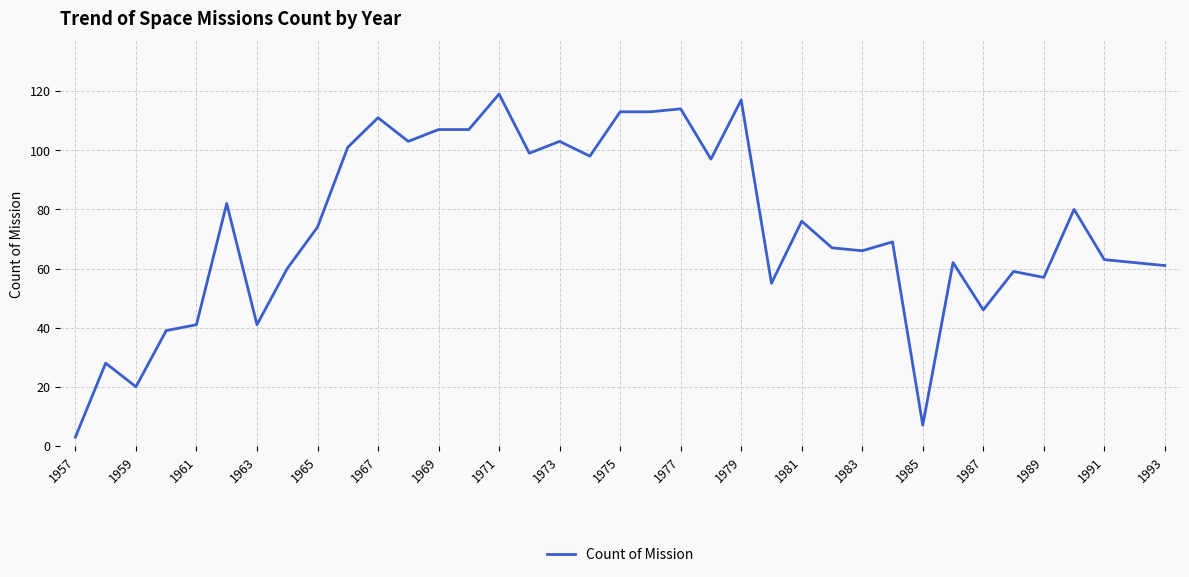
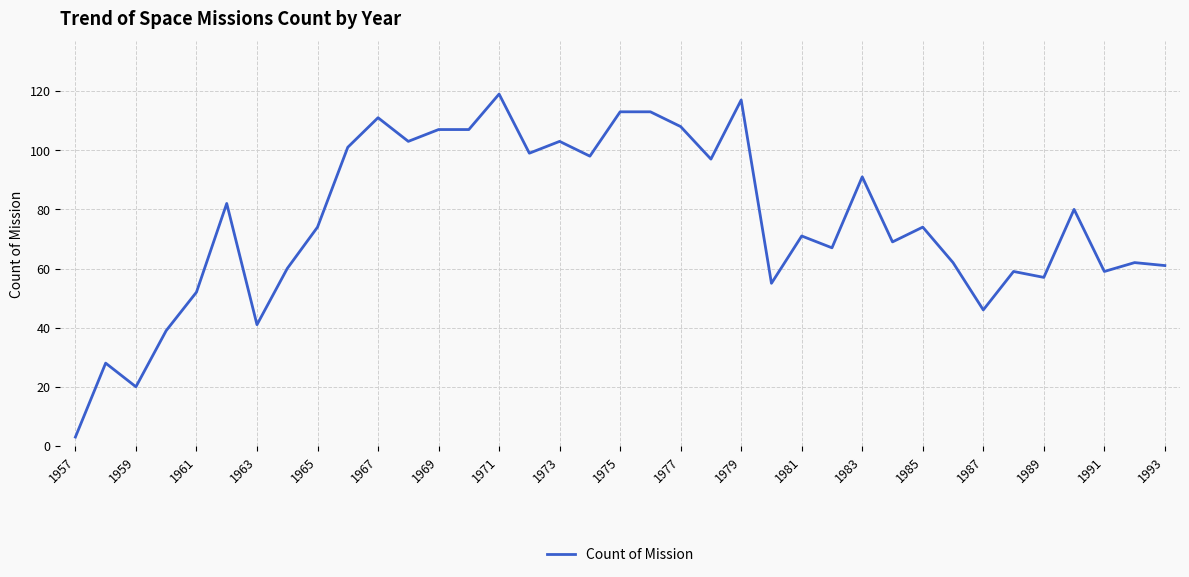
1961: 41 -> 52
1977: 114 -> 108
1981: 76 -> 71
1983: 66 -> 91
1985: 7 -> 74
1991: 63 -> 59
